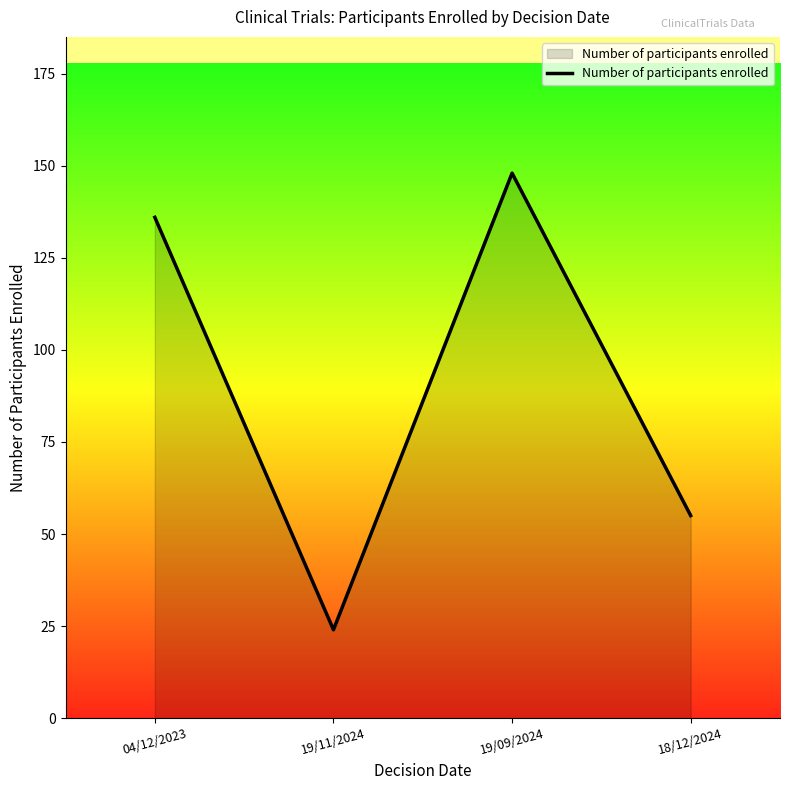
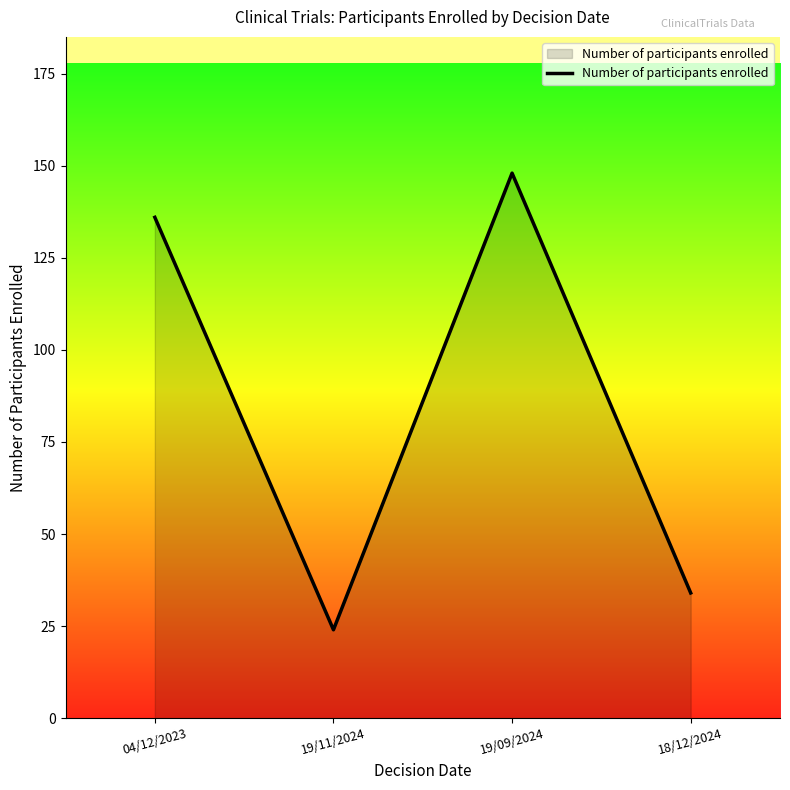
18/12/2024: 55 -> 34
